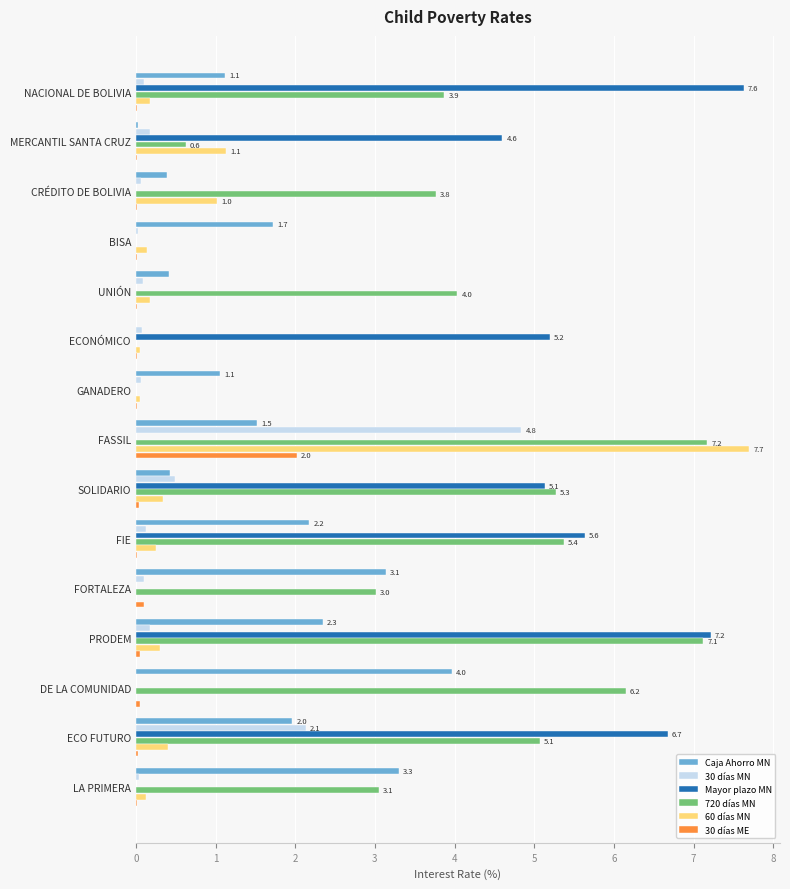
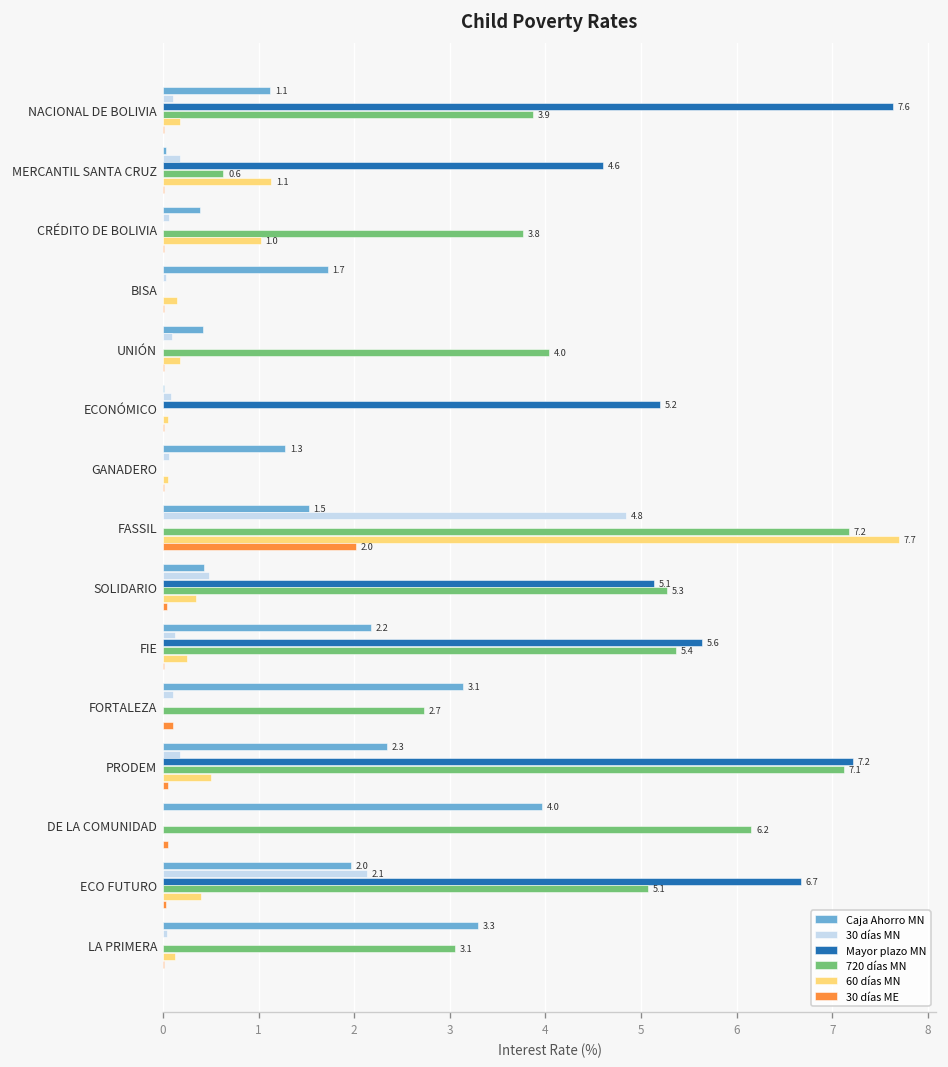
Caja Ahorro MN, GANADERO: 1.1 -> 1.3
720 días MN, FORTALEZA: 3.0 -> 2.7
60 días MN, PRODEM: 0.3 -> 0.5
